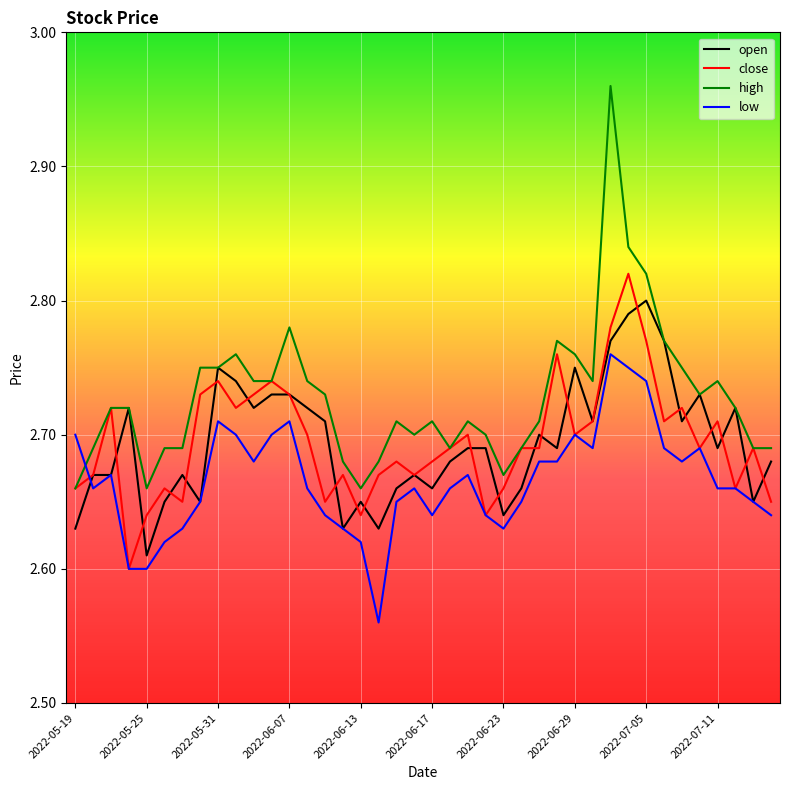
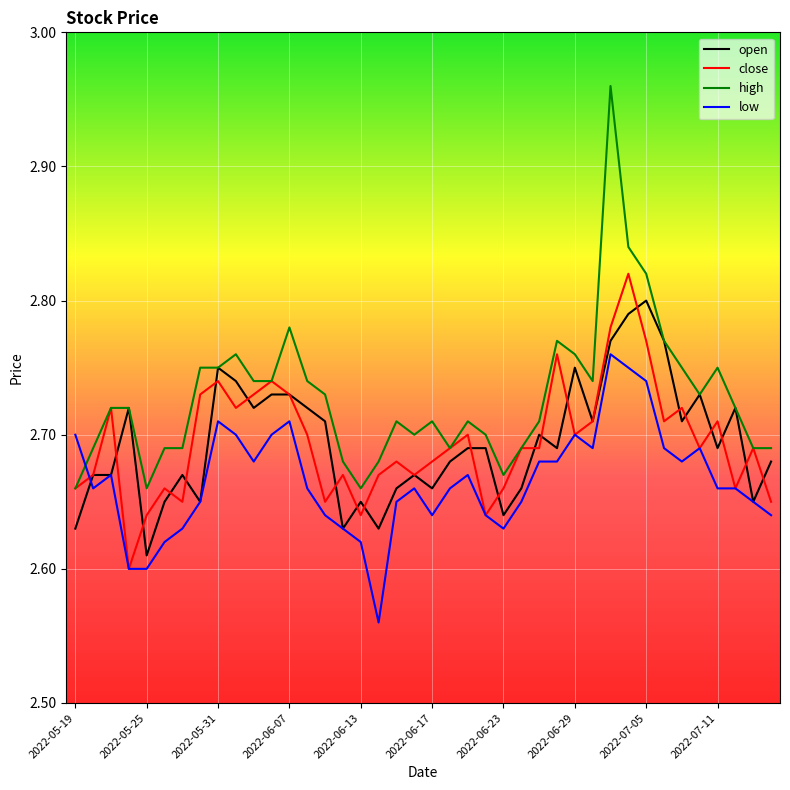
high, 2022-07-11: 2.74 -> 2.75
